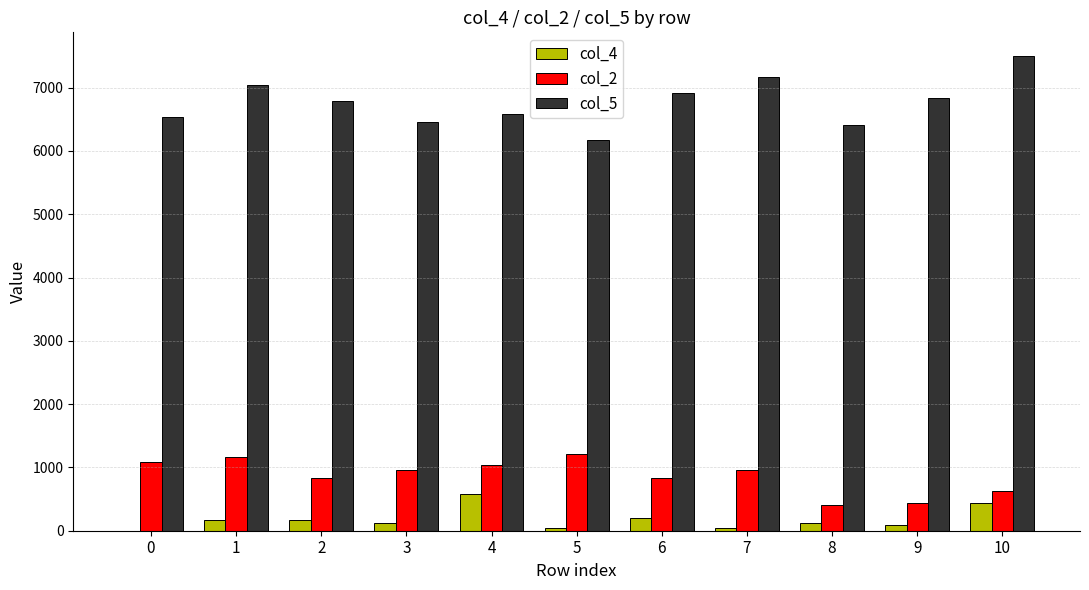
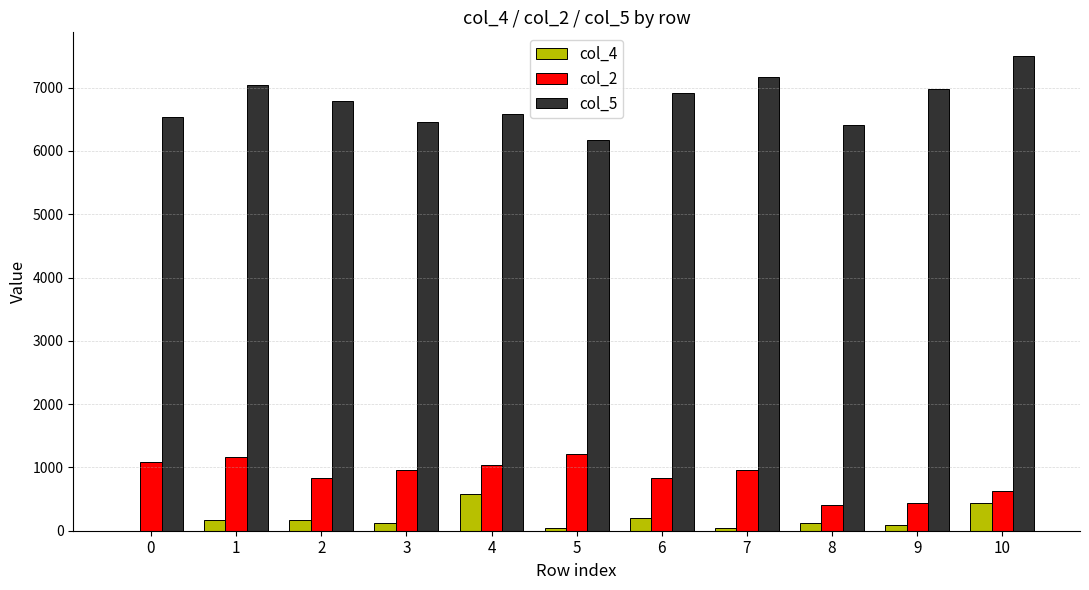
col_5, 9: 6800 -> 7000
